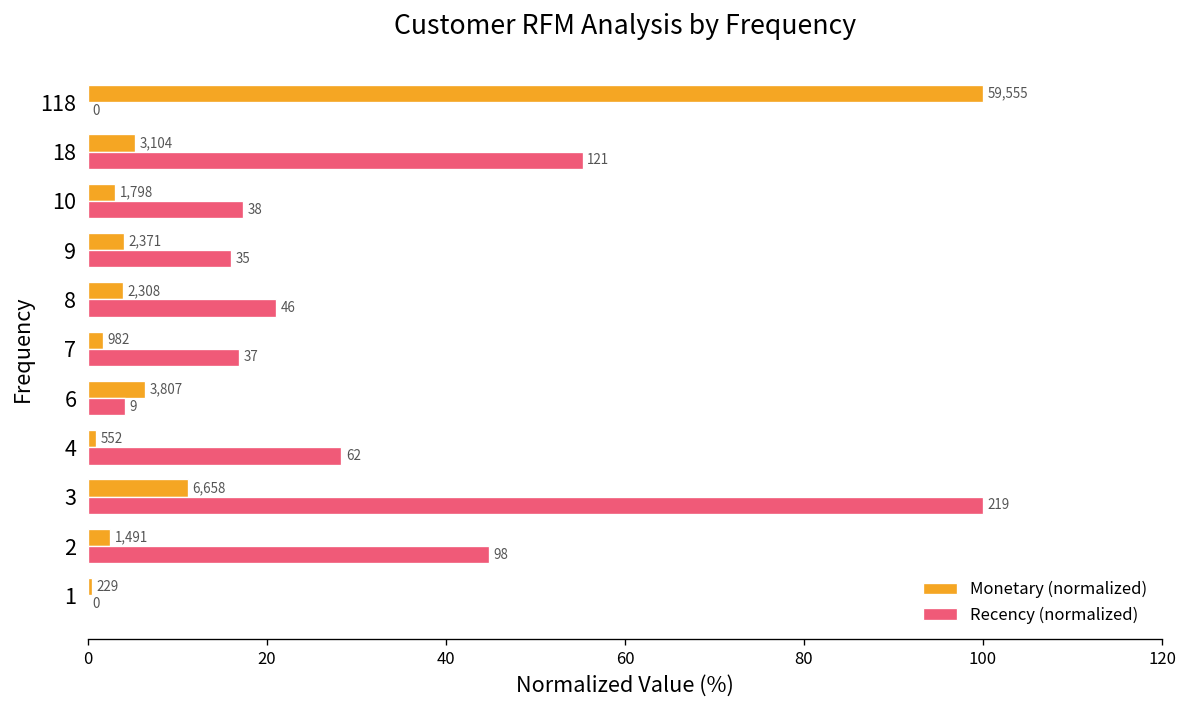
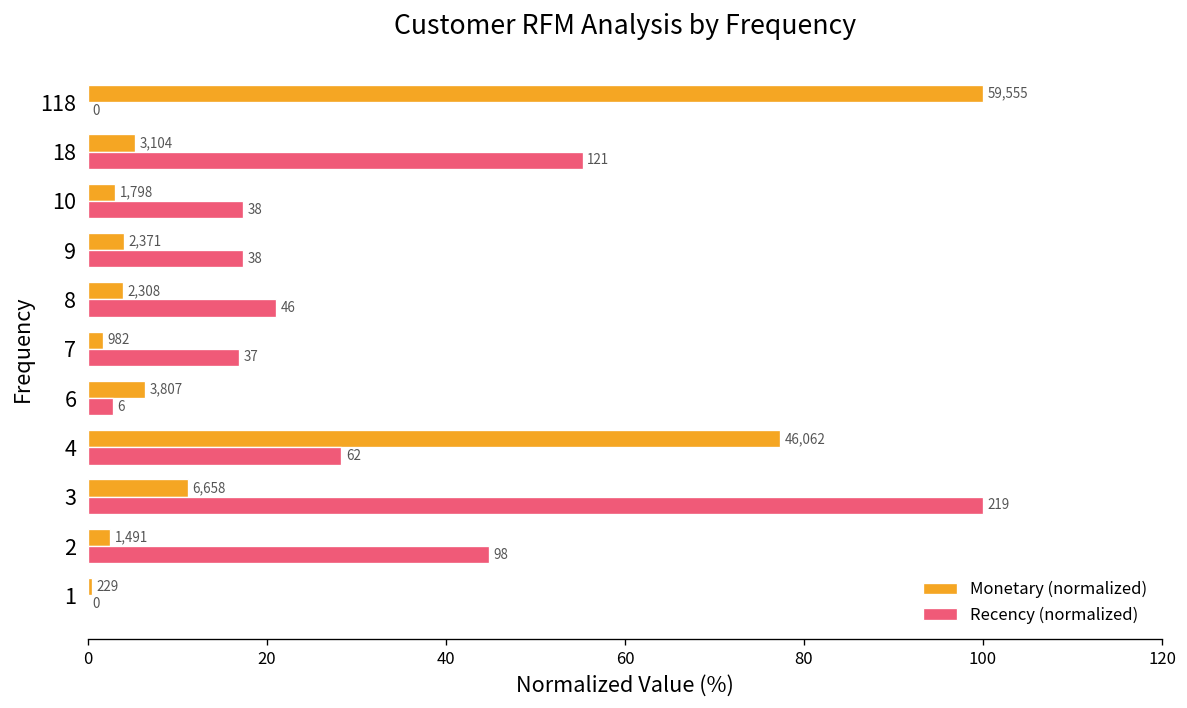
Recency (normalized), 9: 35 -> 38
Recency (normalized), 6: 9 -> 6
Monetary (normalized), 4: 552 -> 46,062
